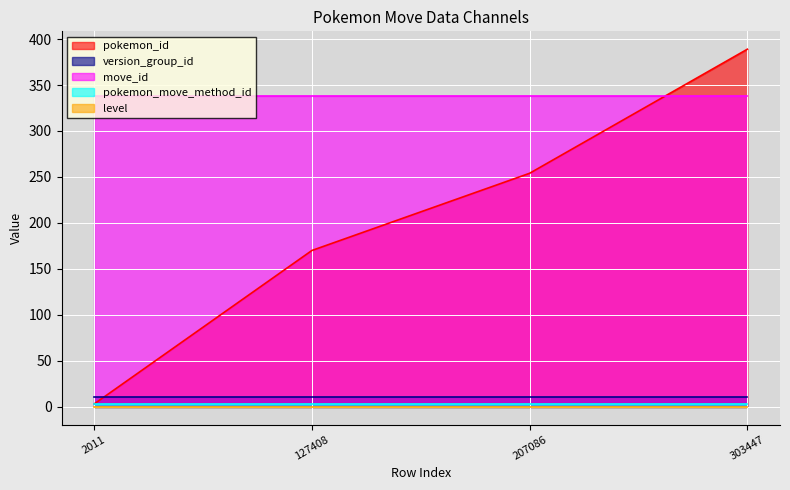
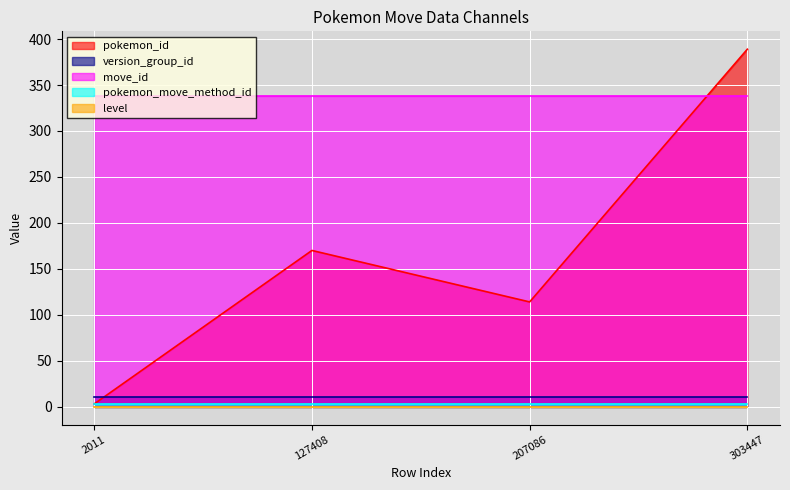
pokemon_id, 207086: 250 -> 110
